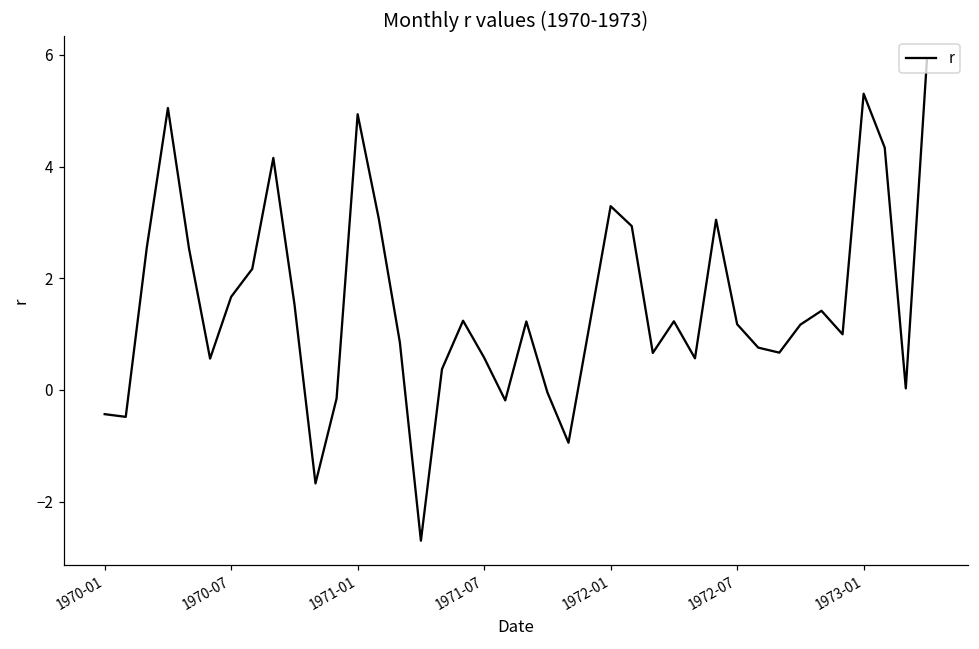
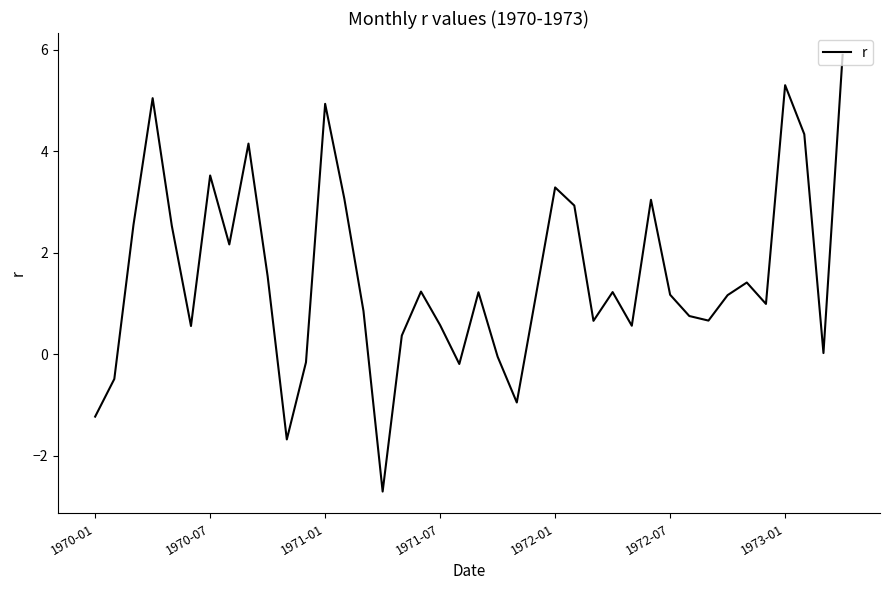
1970-01: -0.4 -> -1.2
1970-07: 1.7 -> 3.5
